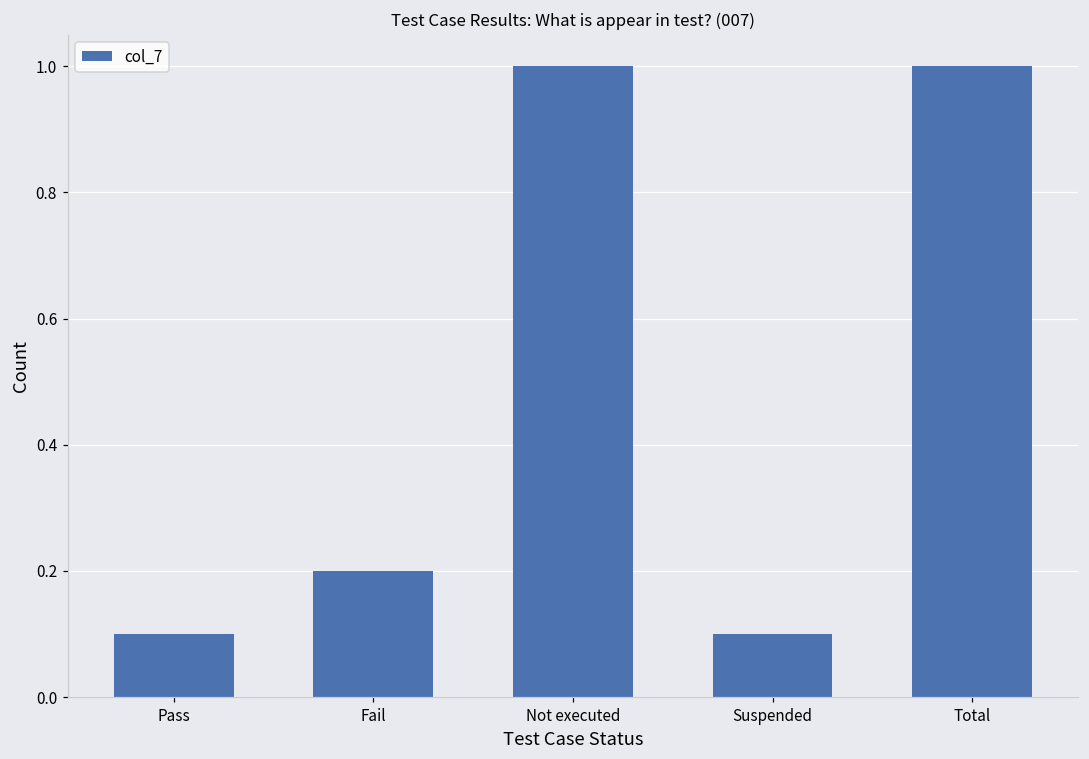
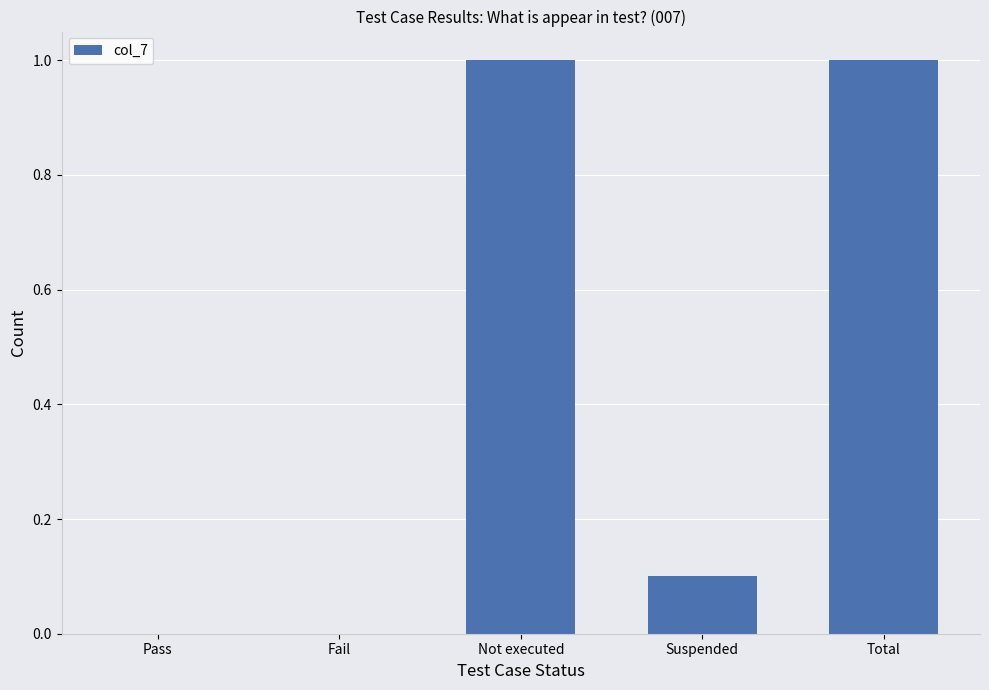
Pass: 0.1 -> 0.0
Fail: 0.2 -> 0.0
